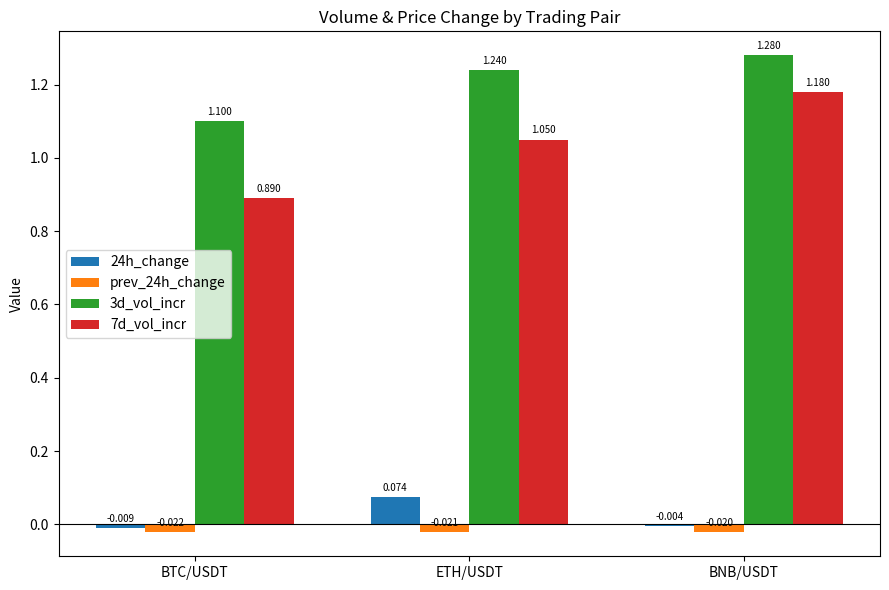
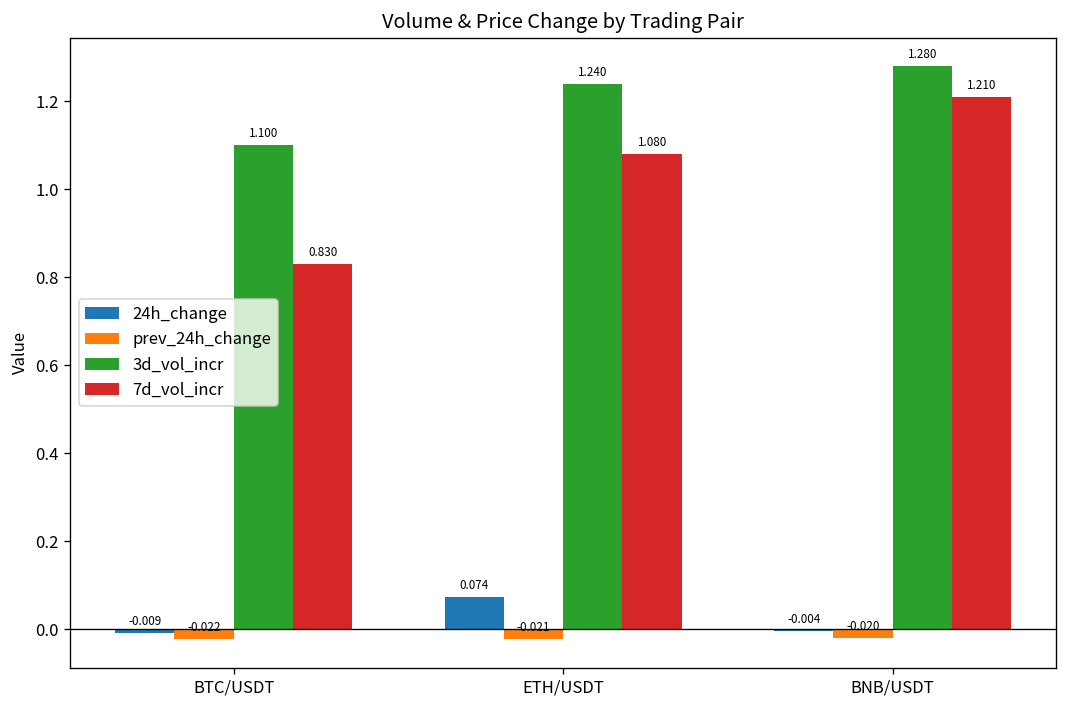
7d_vol_incr, BTC/USDT: 0.890 -> 0.830
7d_vol_incr, ETH/USDT: 1.050 -> 1.080
7d_vol_incr, BNB/USDT: 1.180 -> 1.210
